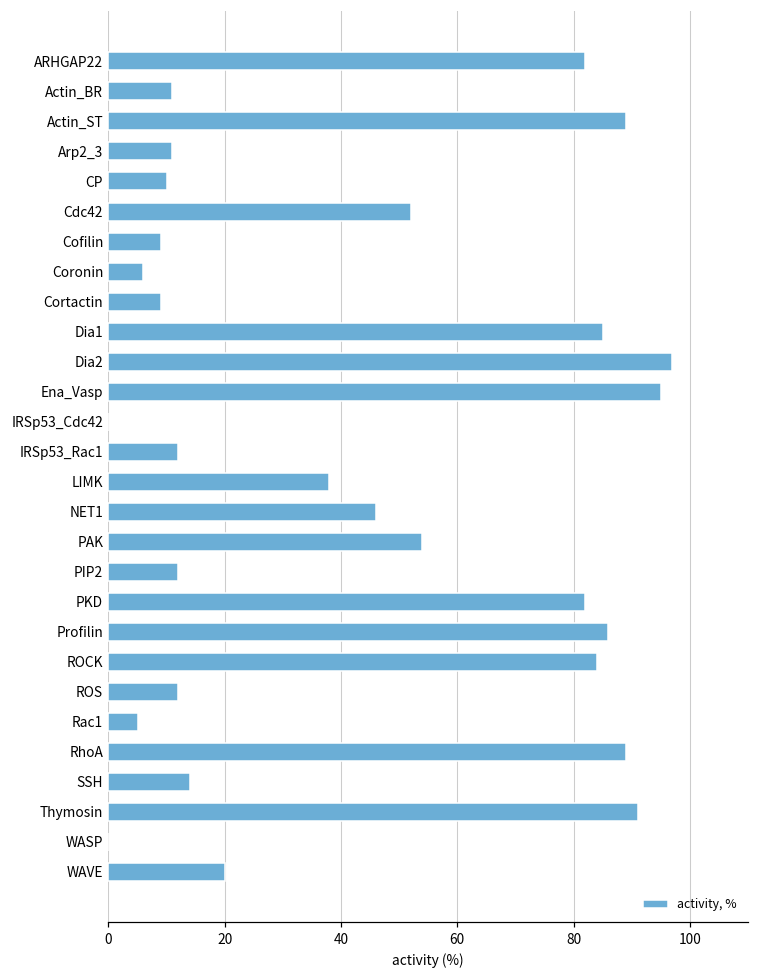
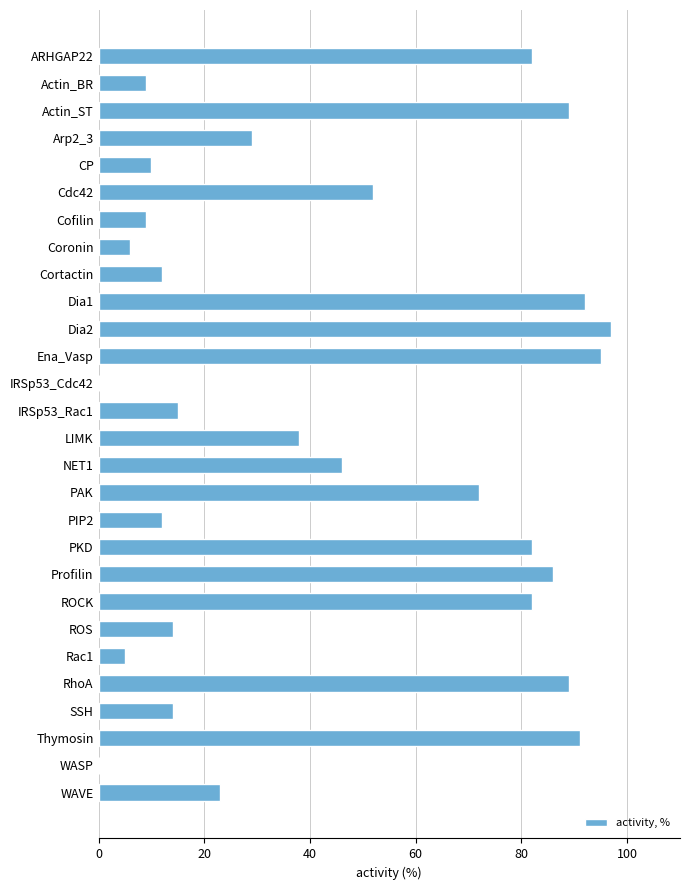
Actin_BR: 11 -> 9
Arp2_3: 11 -> 29
Cortactin: 9 -> 12
Dia1: 85 -> 92
IRSp53_Rac1: 12 -> 15
PAK: 54 -> 72
ROCK: 84 -> 82
ROS: 12 -> 14
WAVE: 20 -> 23
